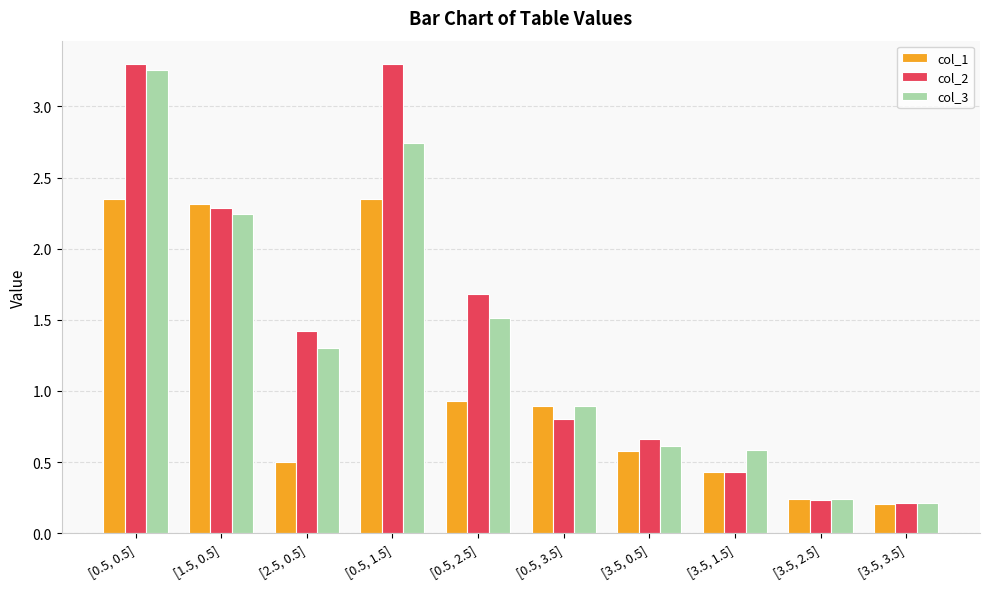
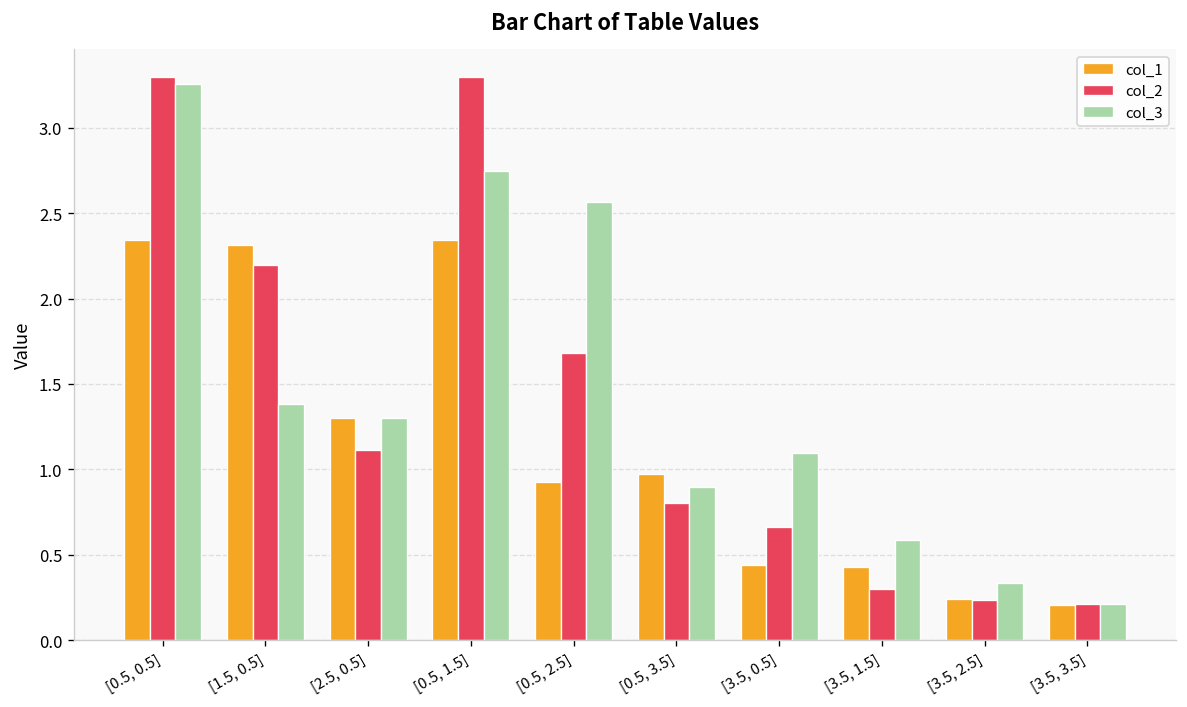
col_2, [1.5, 0.5]: 2.28 -> 2.20
col_3, [1.5, 0.5]: 2.25 -> 1.38
col_1, [2.5, 0.5]: 0.50 -> 1.30
col_2, [2.5, 0.5]: 1.42 -> 1.11
col_3, [0.5, 2.5]: 1.51 -> 2.57
col_1, [0.5, 3.5]: 0.90 -> 0.97
col_1, [3.5, 0.5]: 0.58 -> 0.44
col_3, [3.5, 0.5]: 0.61 -> 1.09
col_2, [3.5, 1.5]: 0.43 -> 0.30
col_3, [3.5, 2.5]: 0.24 -> 0.33
